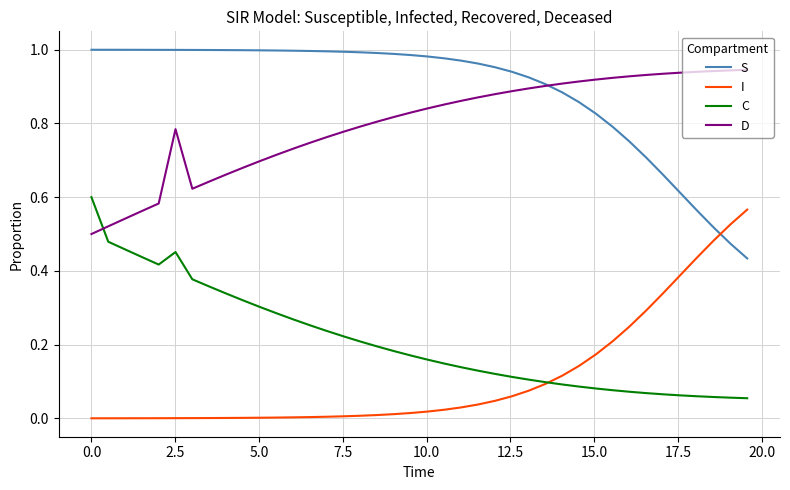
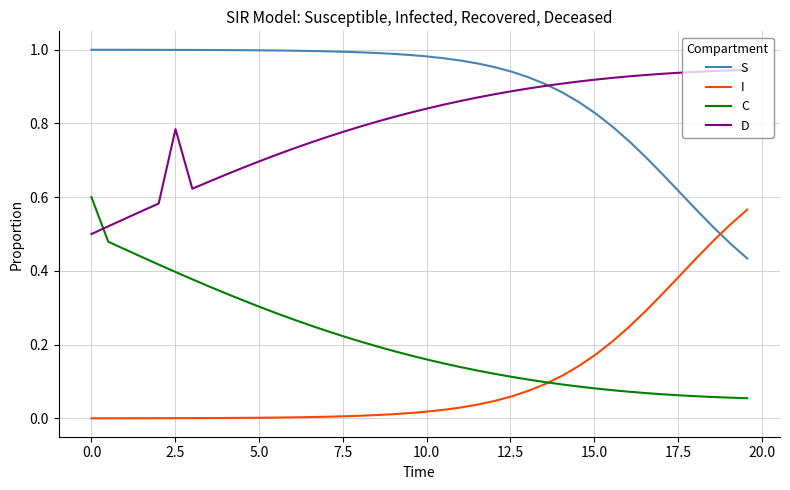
C, 2.5: 0.45 -> 0.40
